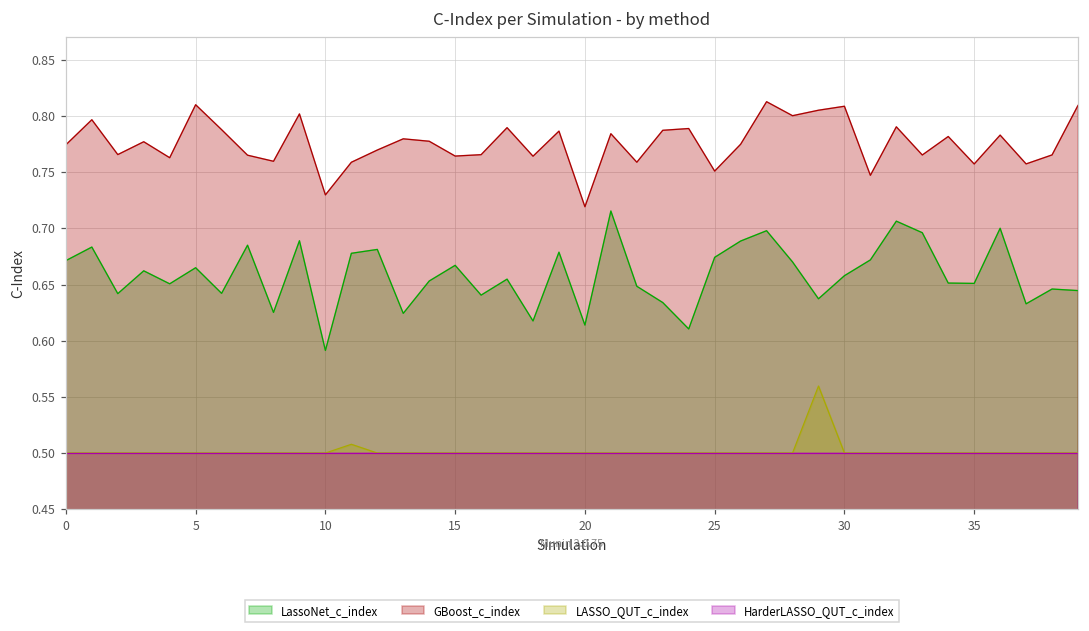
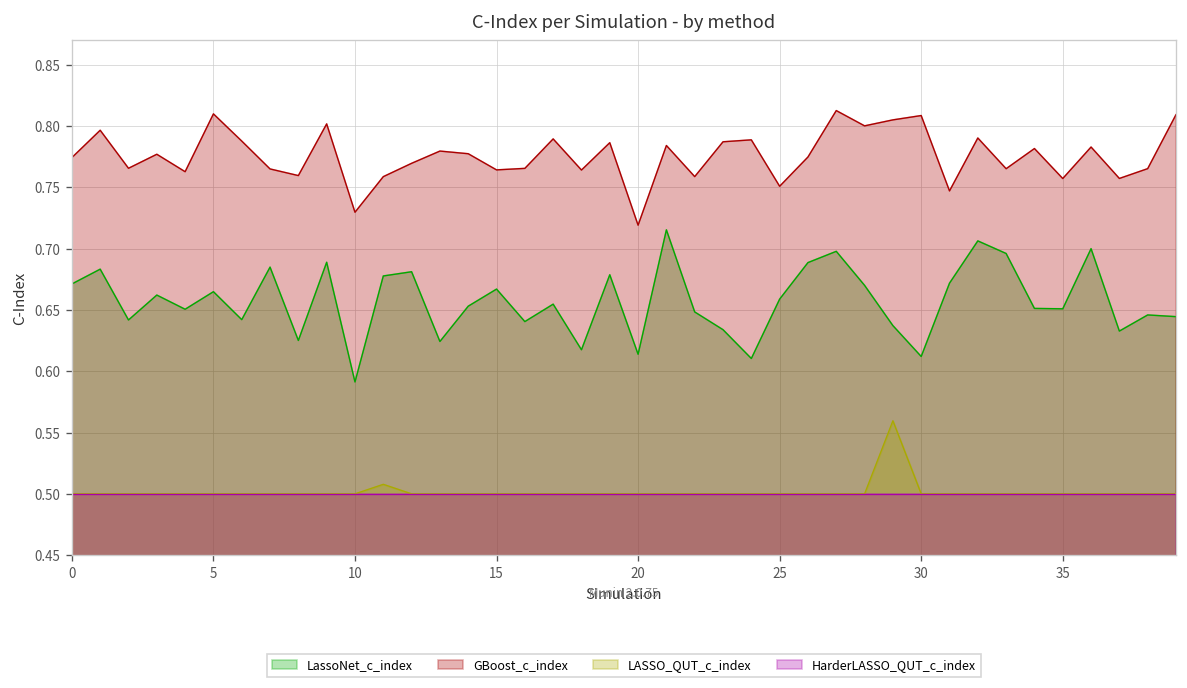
LassoNet_c_index, 25: 0.674 -> 0.659
LassoNet_c_index, 30: 0.658 -> 0.612
